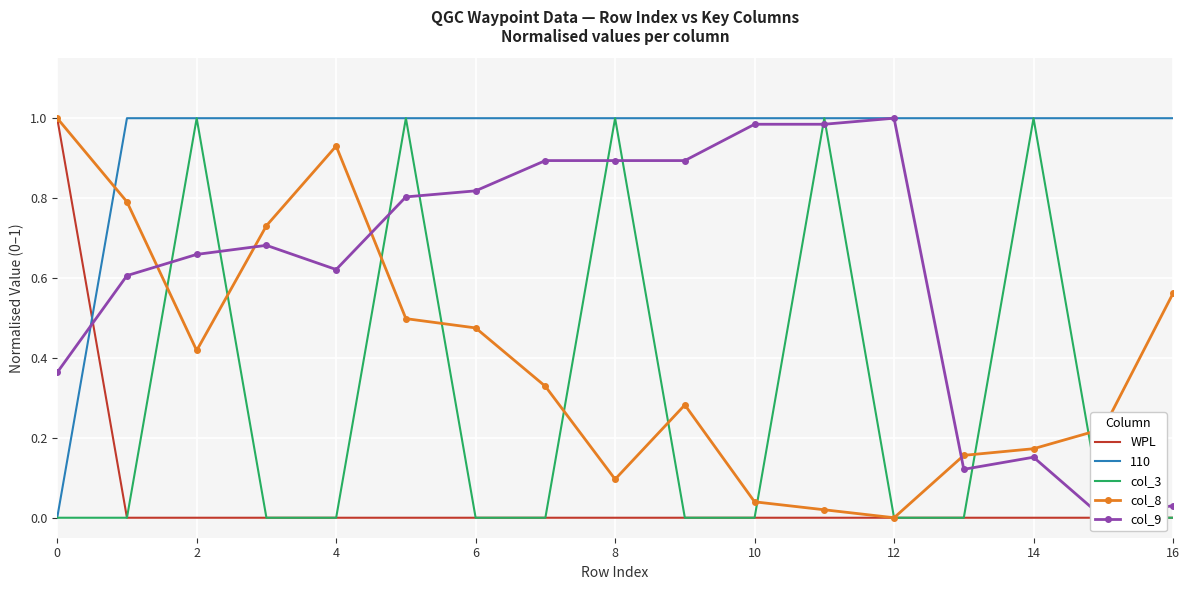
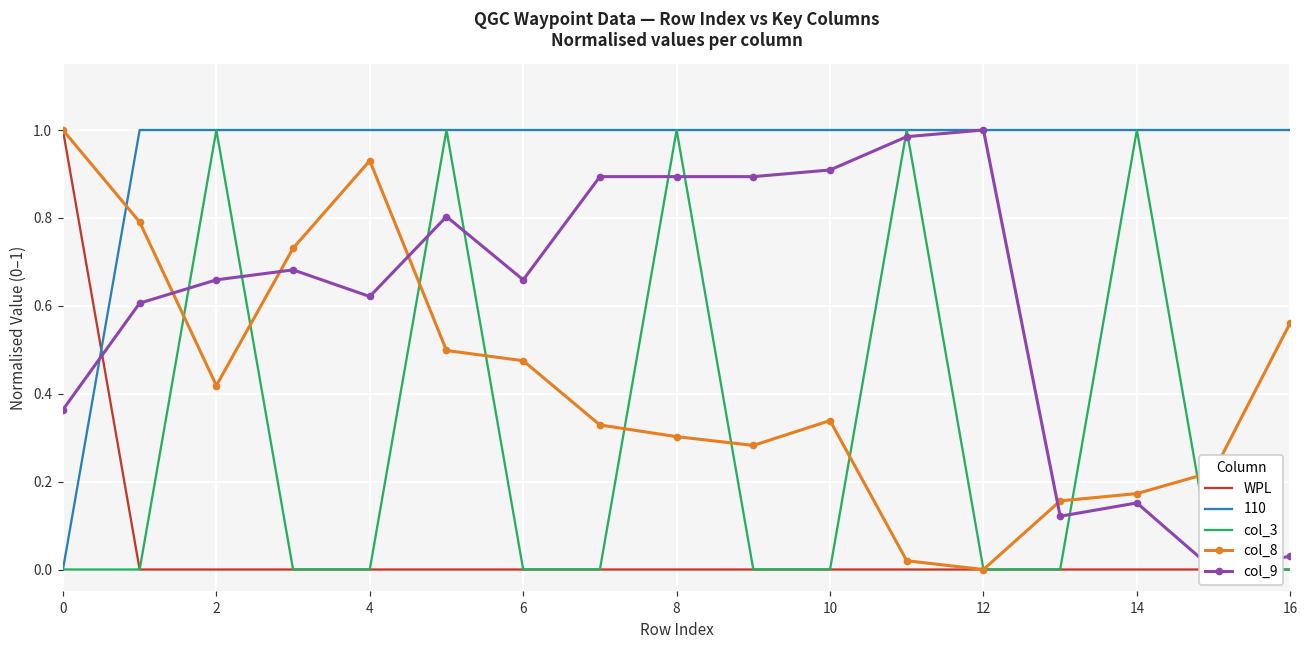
col_9, 6: 0.82 -> 0.66
col_8, 8: 0.10 -> 0.30
col_8, 10: 0.04 -> 0.34
col_9, 10: 0.98 -> 0.91
